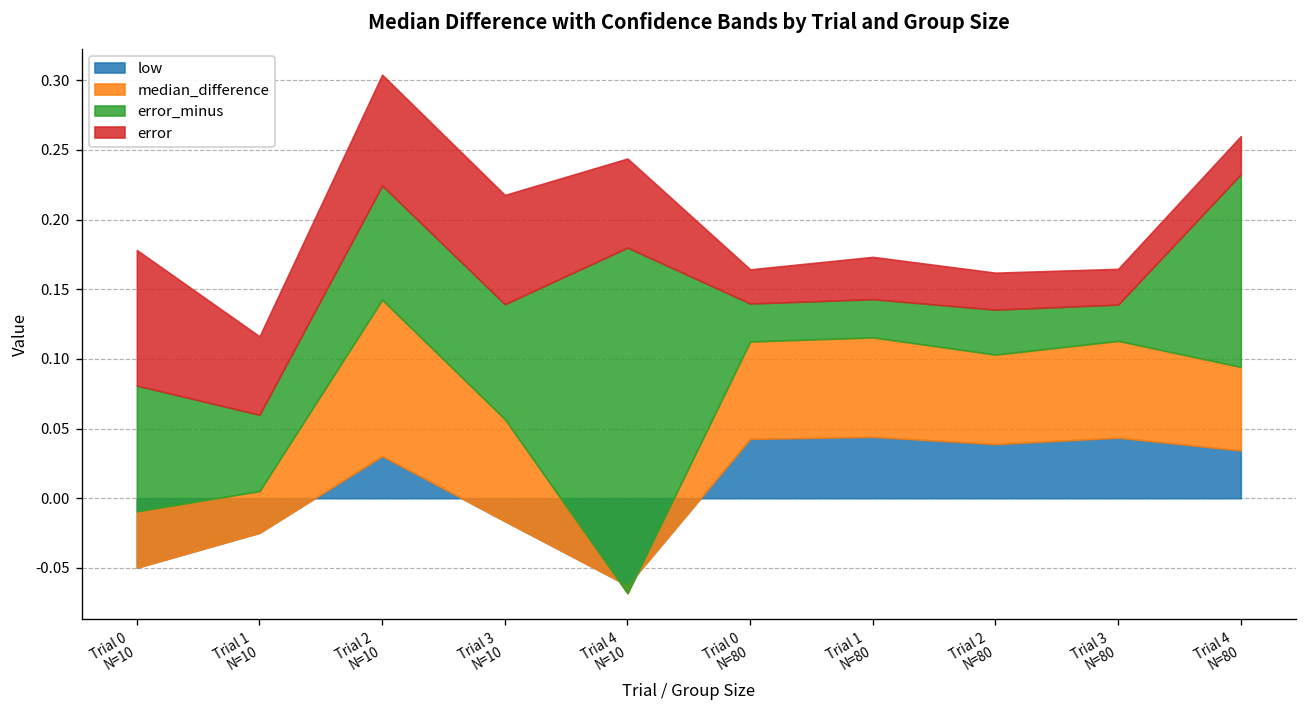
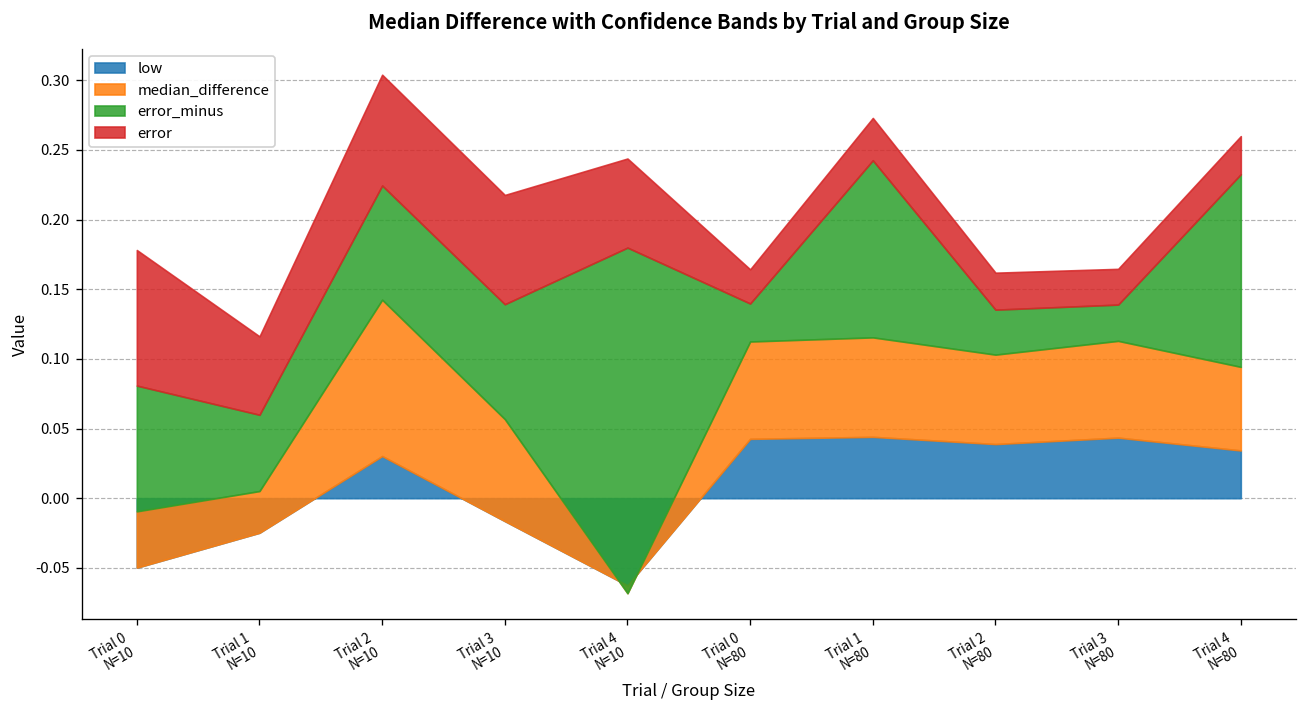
error_minus, Trial 1 N=80: 0.027 -> 0.127
